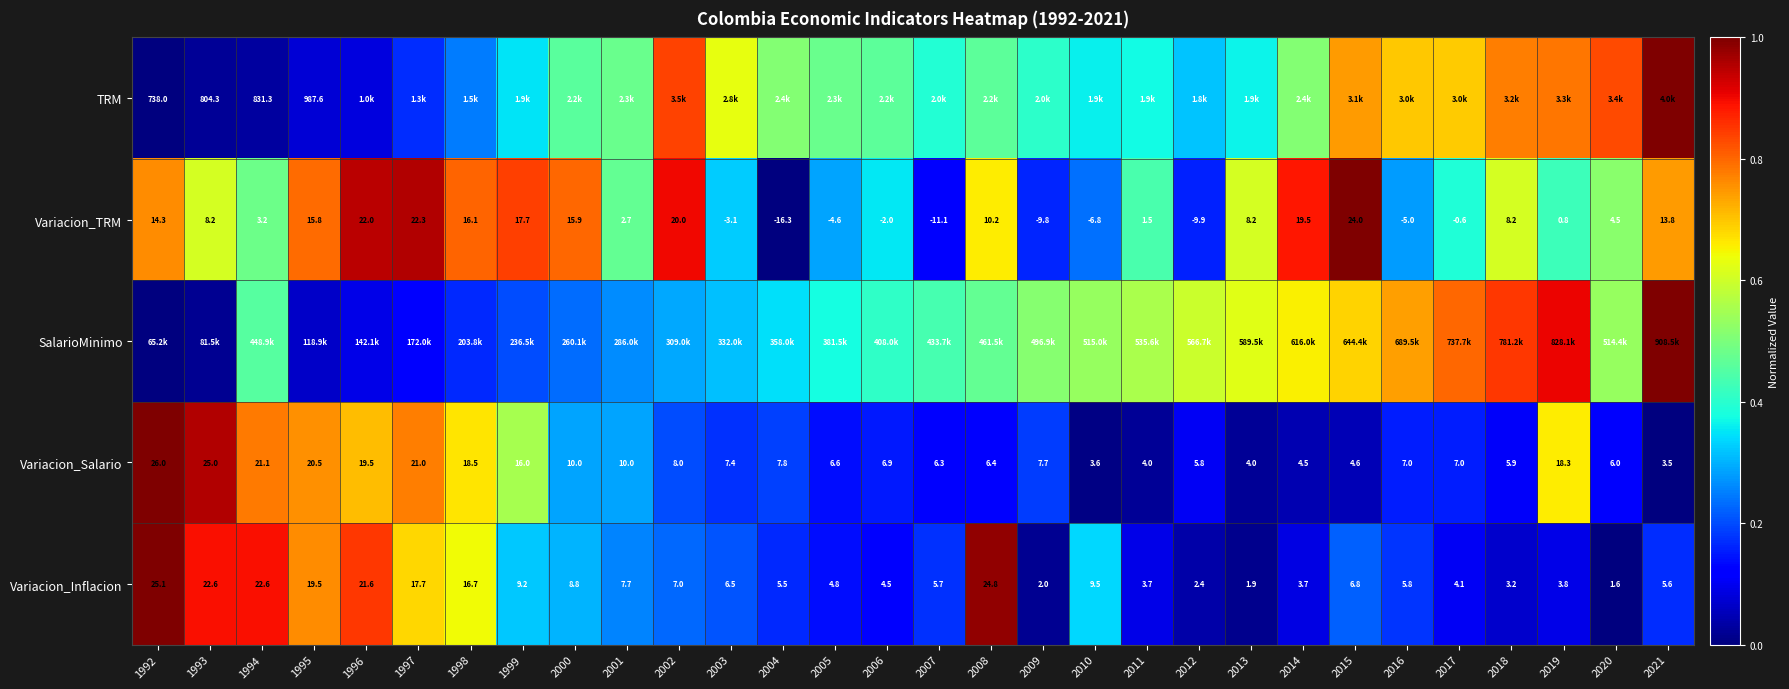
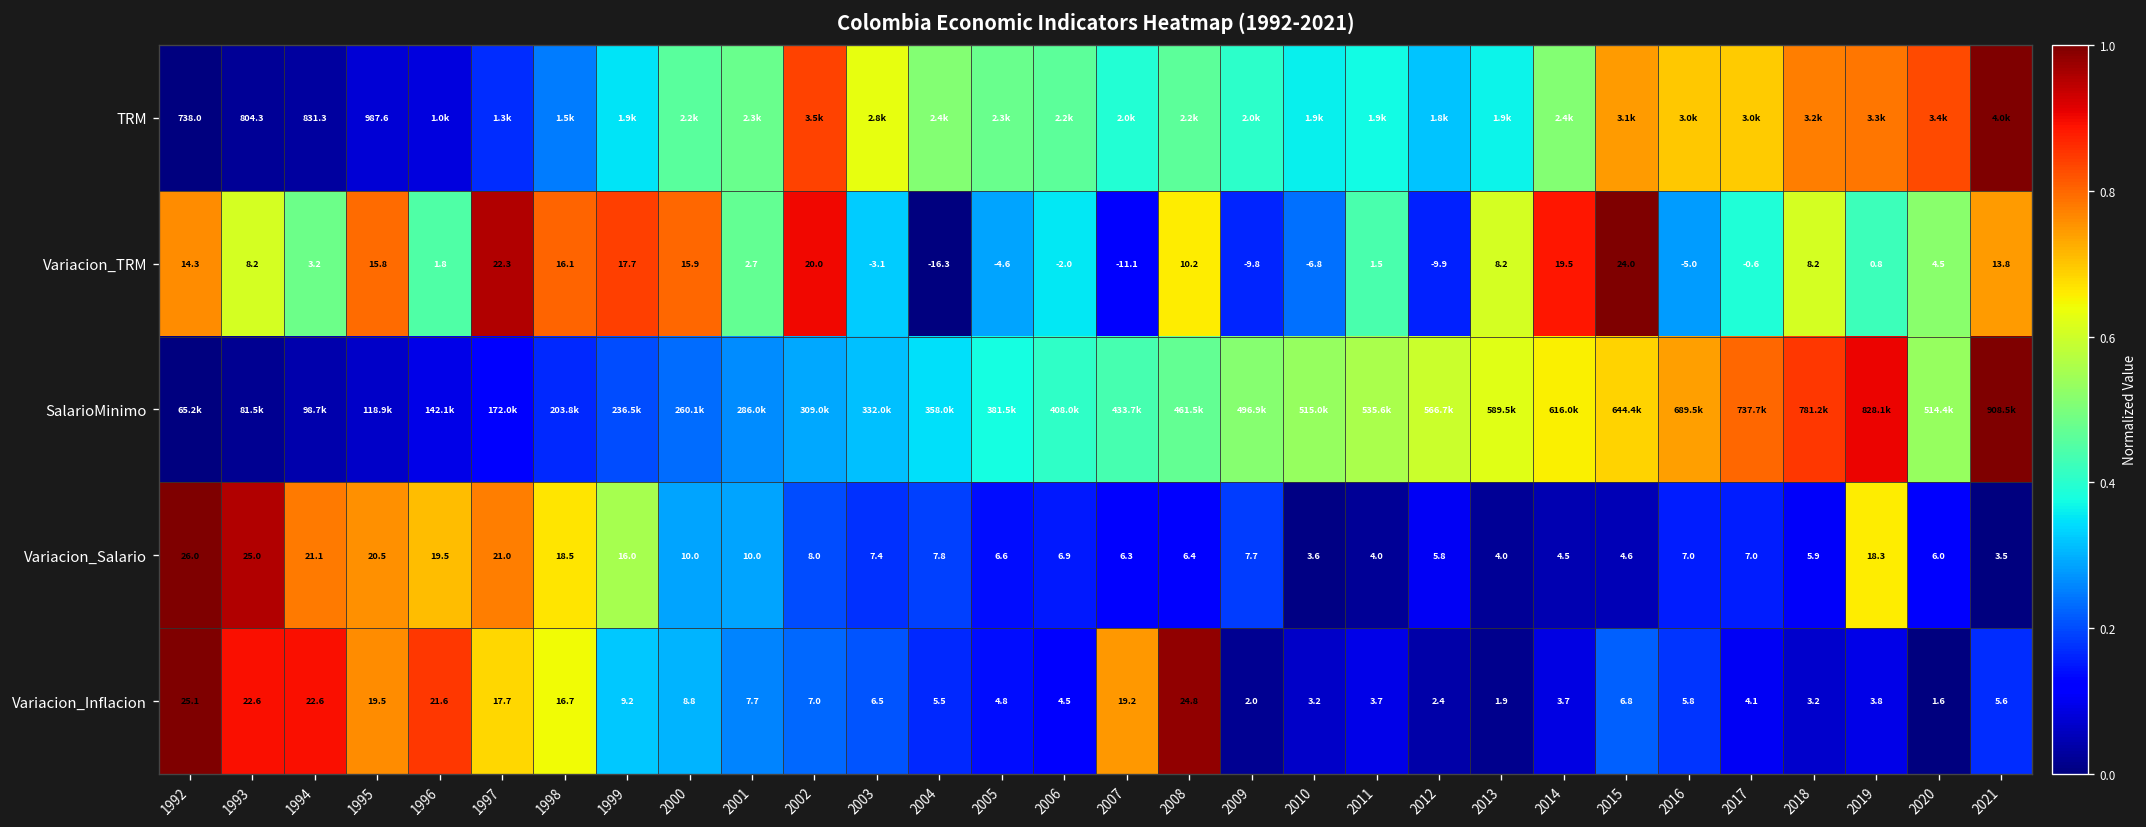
Variacion_TRM, 1996: 22.0 -> 1.8
SalarioMinimo, 1994: 448.9k -> 98.7k
Variacion_Inflacion, 2007: 5.7 -> 19.2
Variacion_Inflacion, 2010: 9.5 -> 3.2
